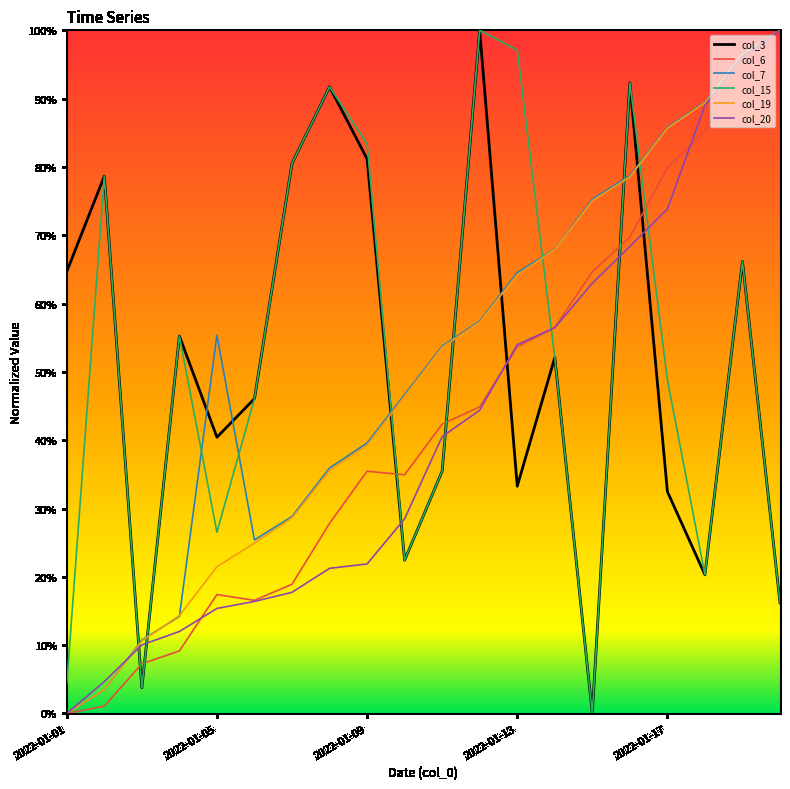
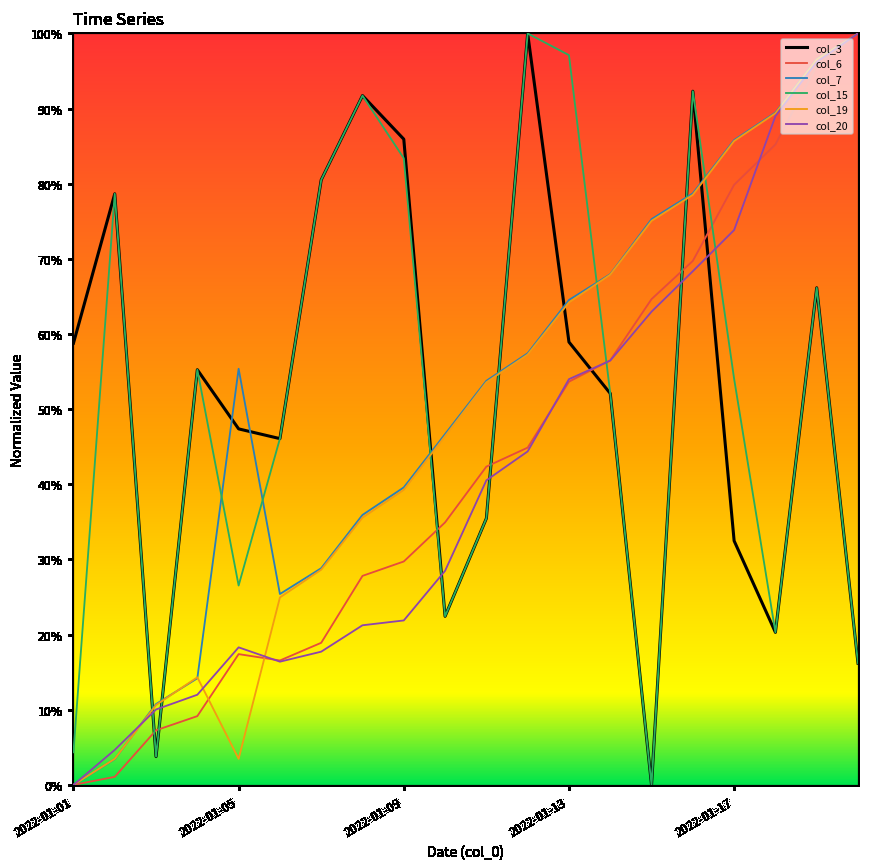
col_3, 2022-01-01: 65% -> 59%
col_3, 2022-01-05: 40% -> 47%
col_19, 2022-01-05: 21% -> 3%
col_20, 2022-01-05: 15% -> 18%
col_3, 2022-01-09: 81% -> 86%
col_6, 2022-01-09: 35% -> 30%
col_3, 2022-01-13: 33% -> 59%
col_15, 2022-01-17: 49% -> 54%
